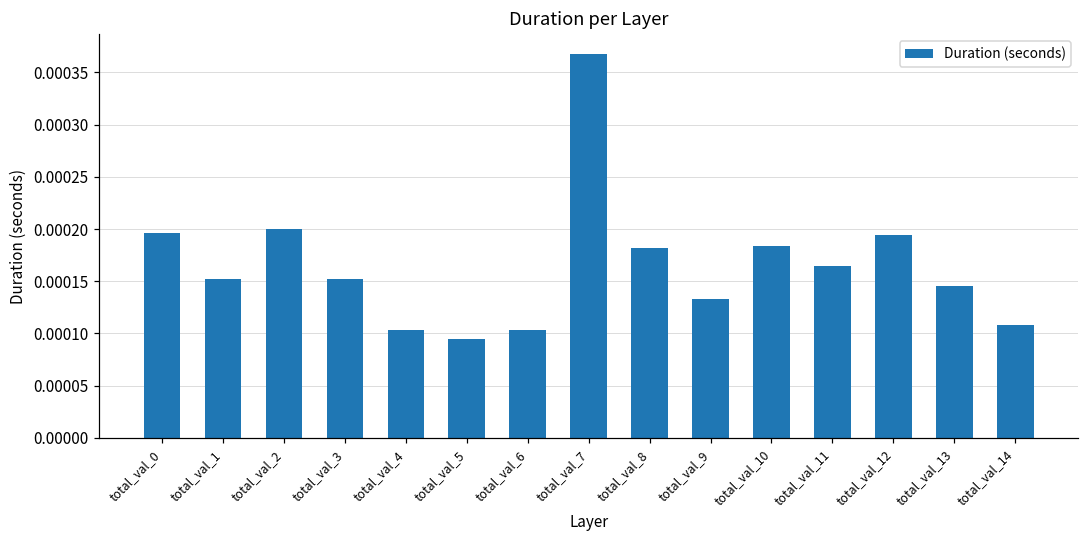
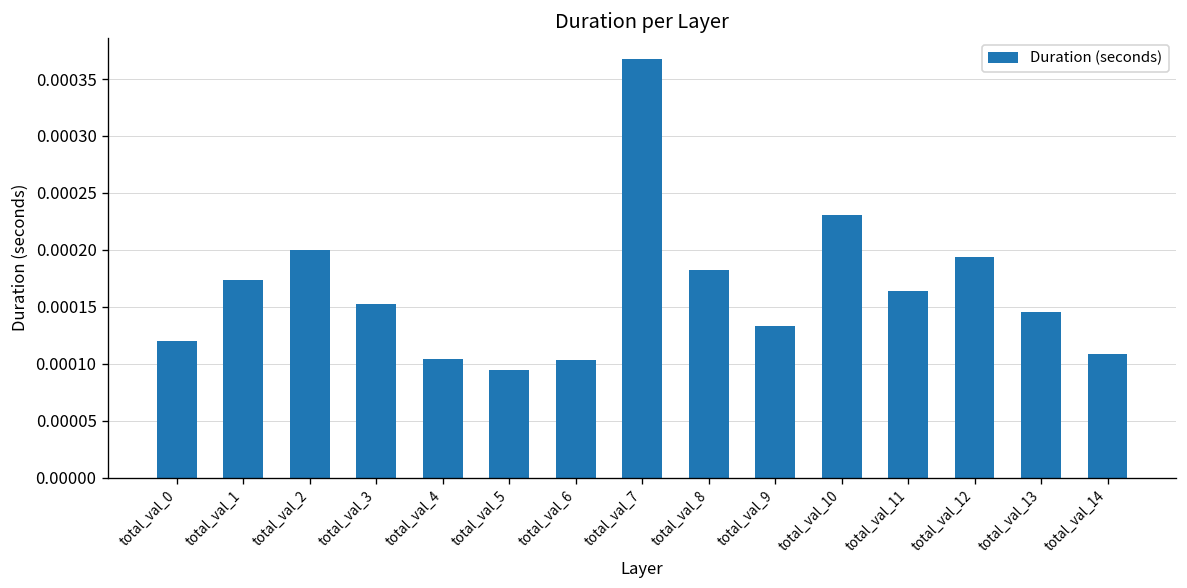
total_val_0: 0.00020 -> 0.00012
total_val_1: 0.00015 -> 0.00017
total_val_10: 0.00018 -> 0.00023
